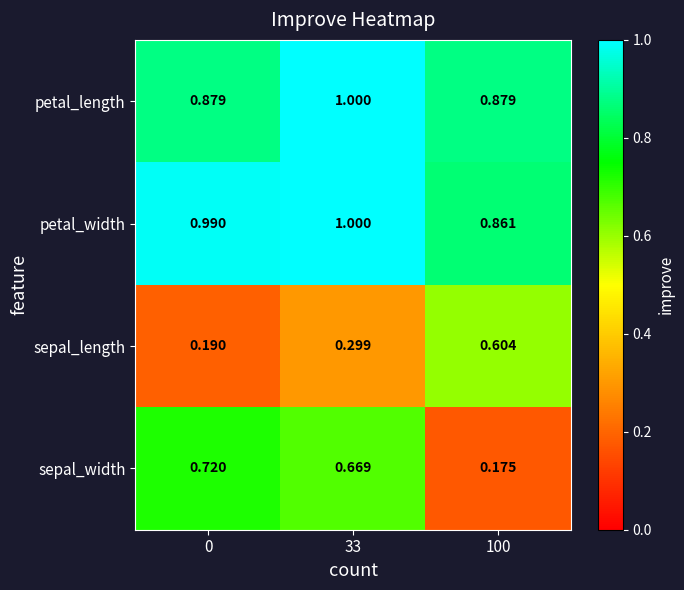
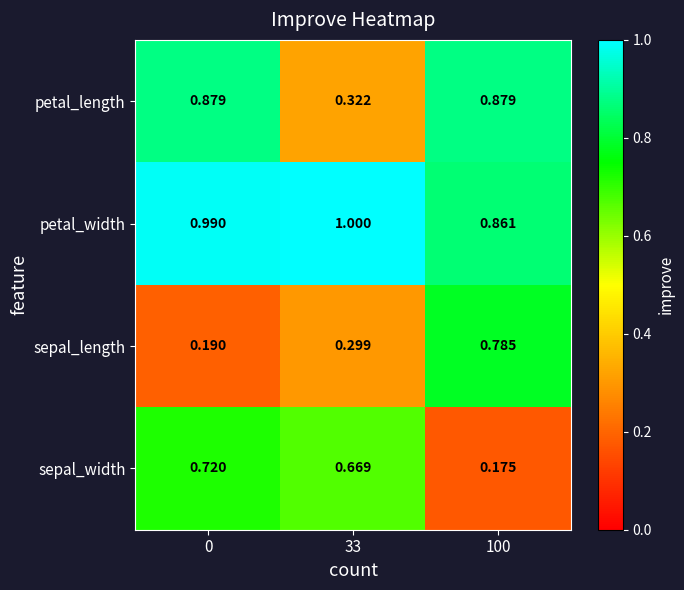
petal_length, 33: 1.000 -> 0.322
sepal_length, 100: 0.604 -> 0.785
